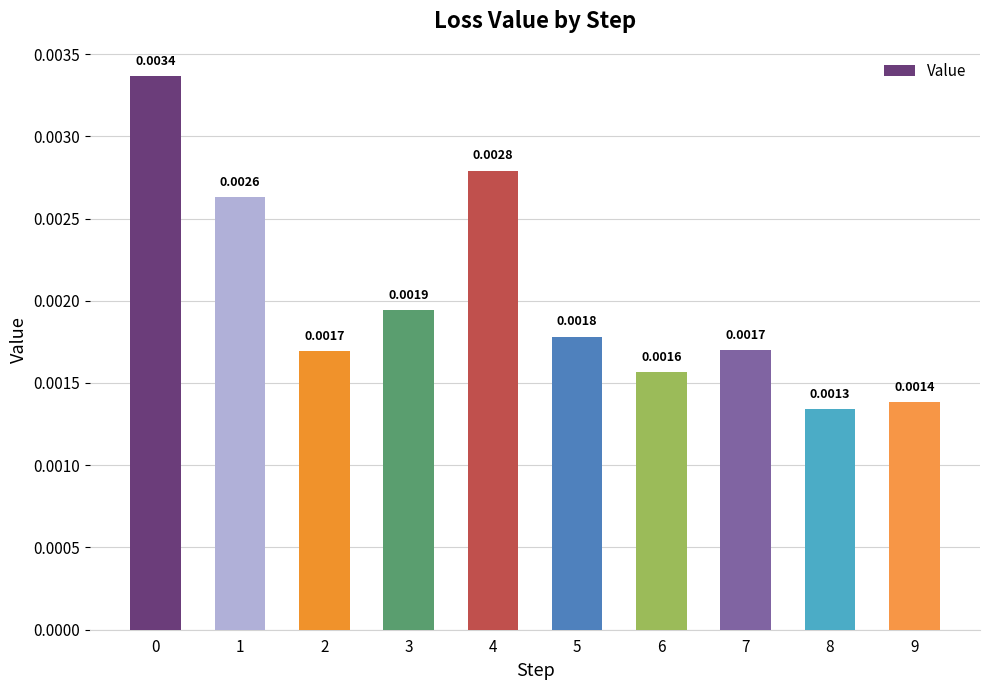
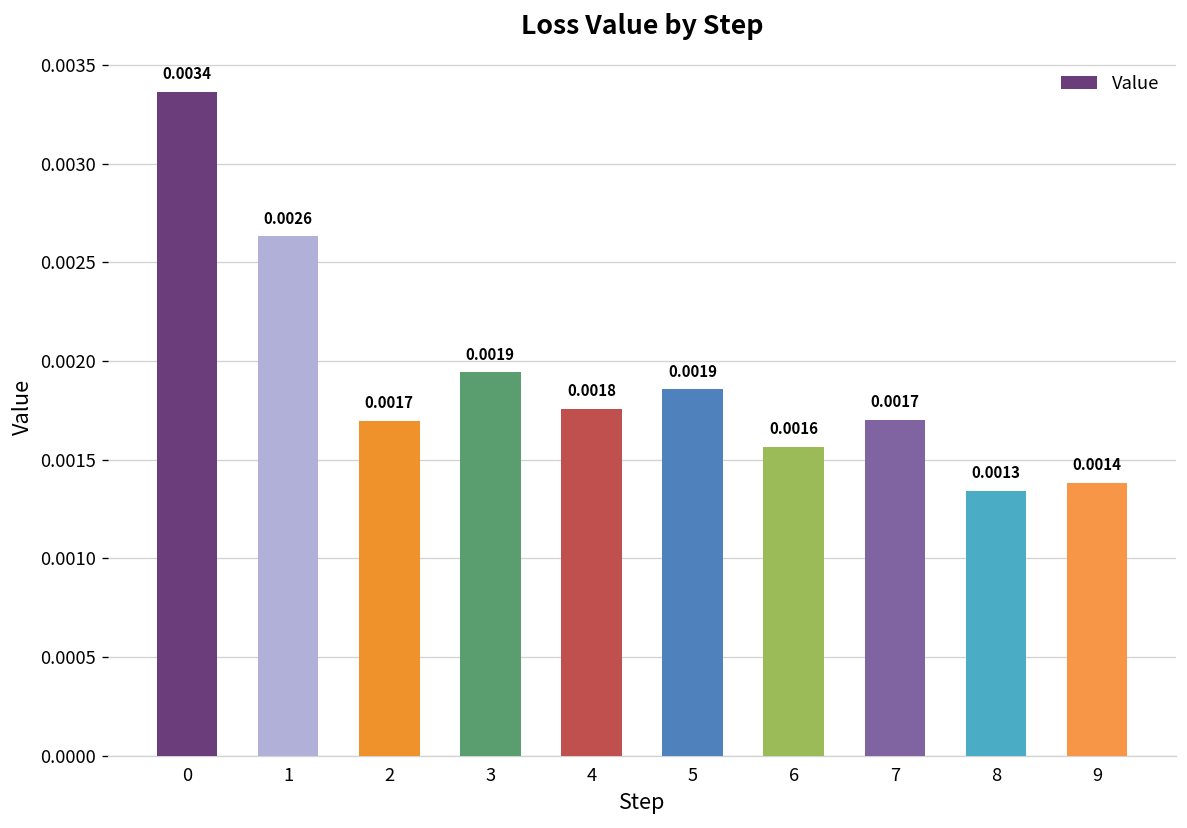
4: 0.0028 -> 0.0018
5: 0.0018 -> 0.0019
